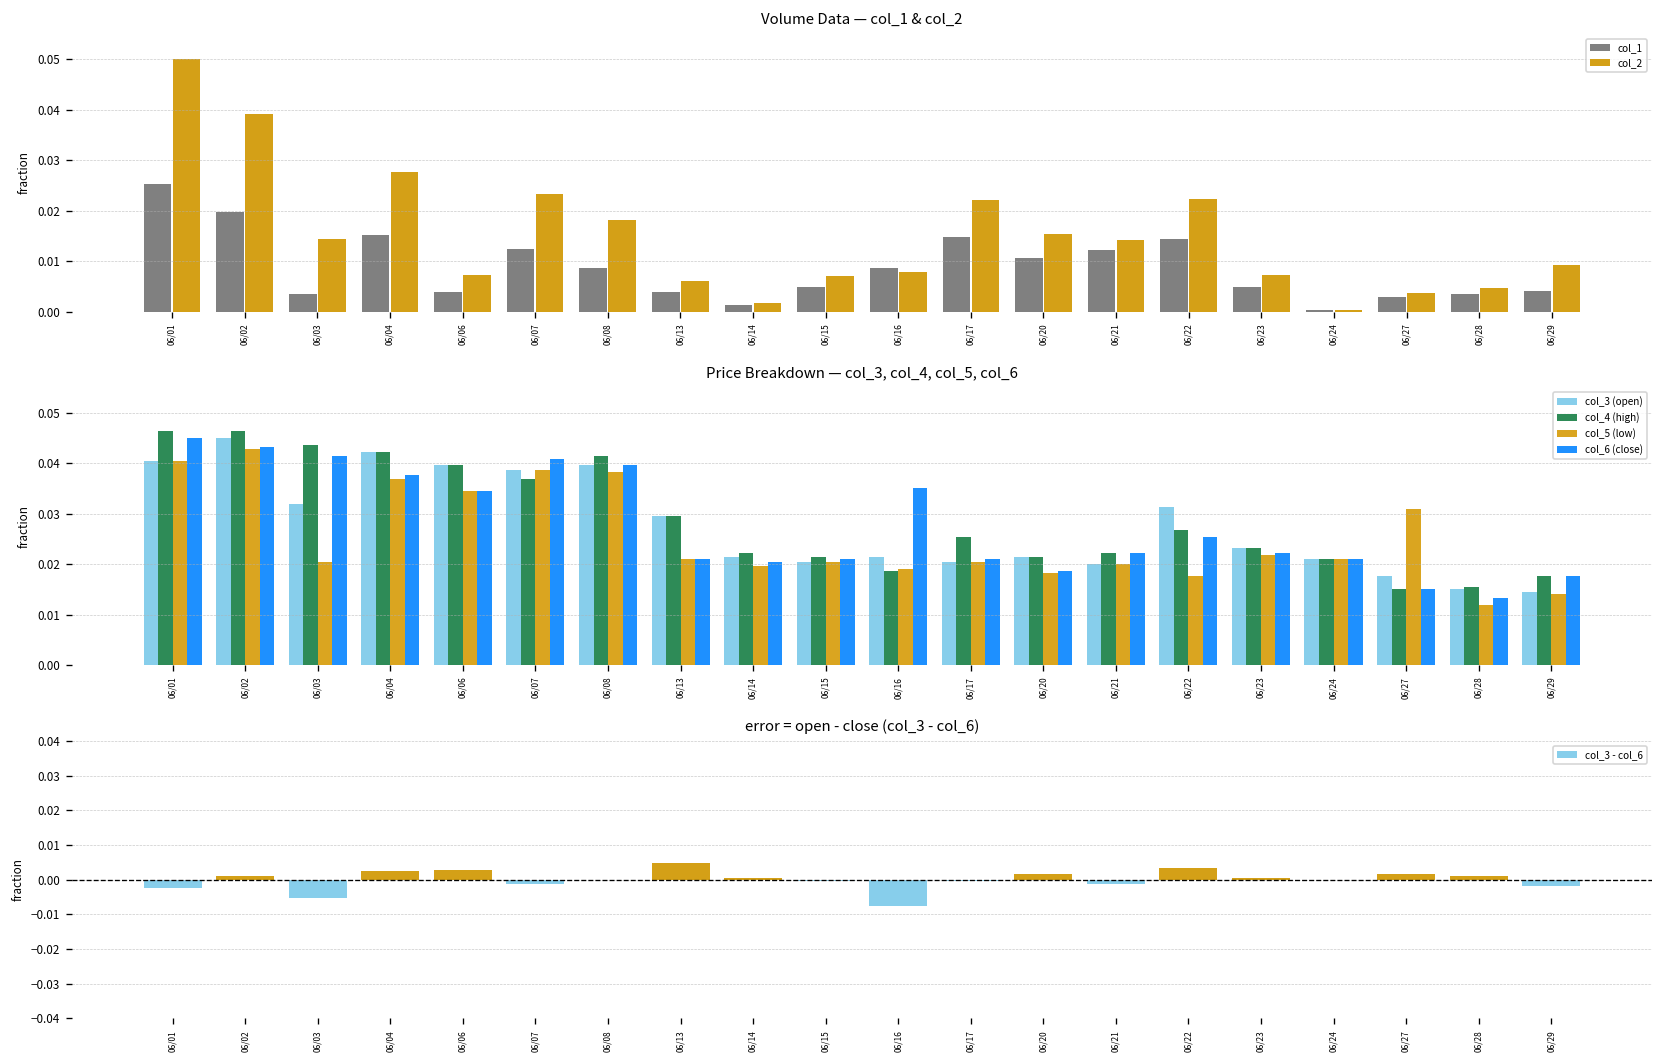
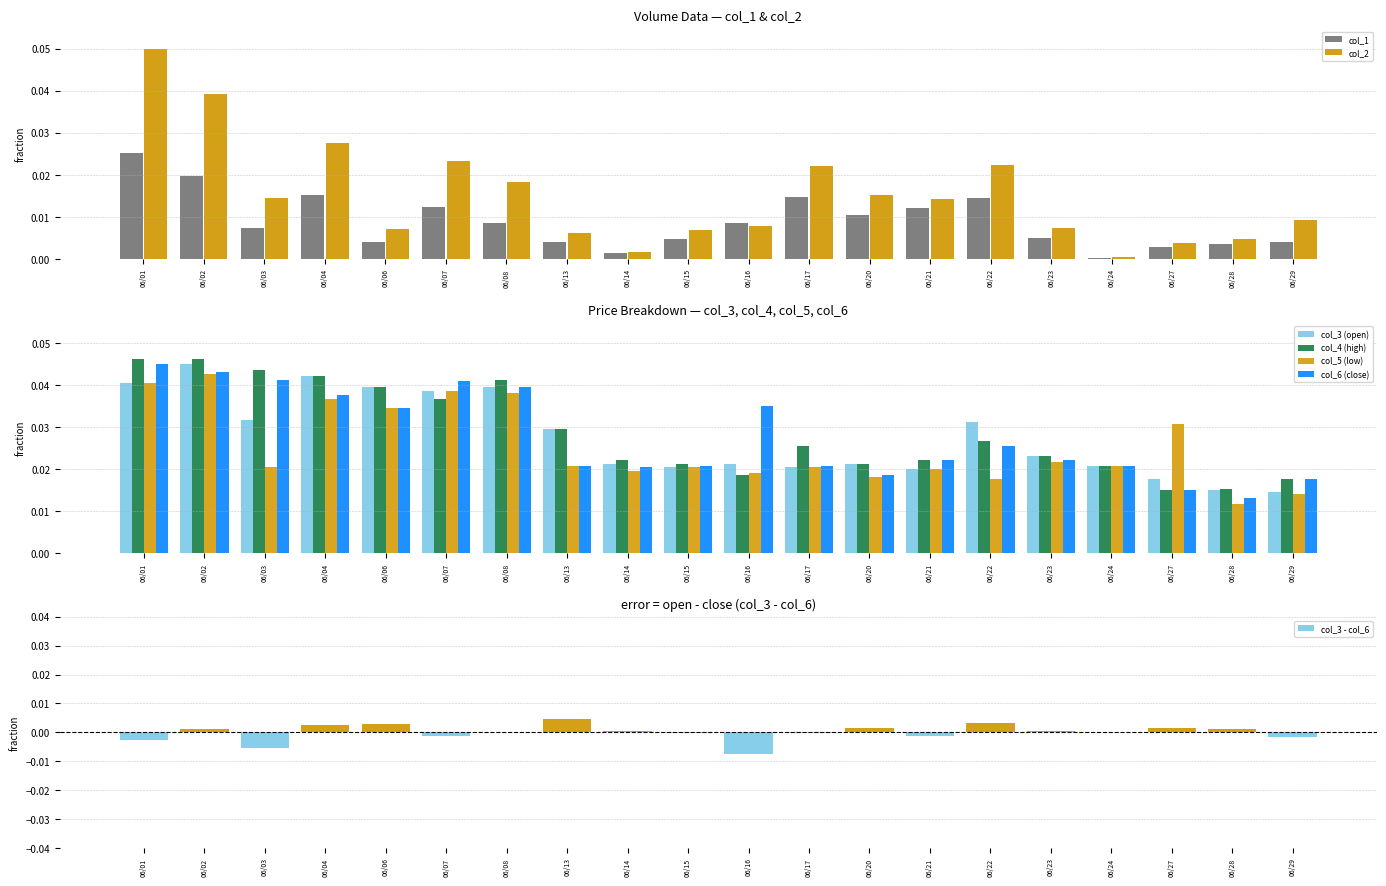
Volume Data — col_1 & col_2, col_1, 06/03: 0.003 -> 0.007
